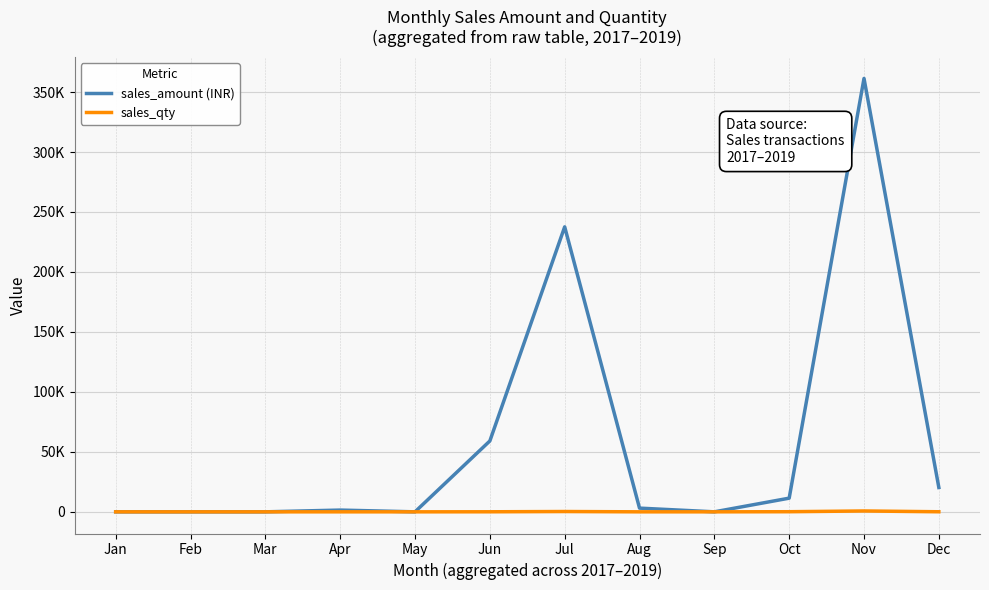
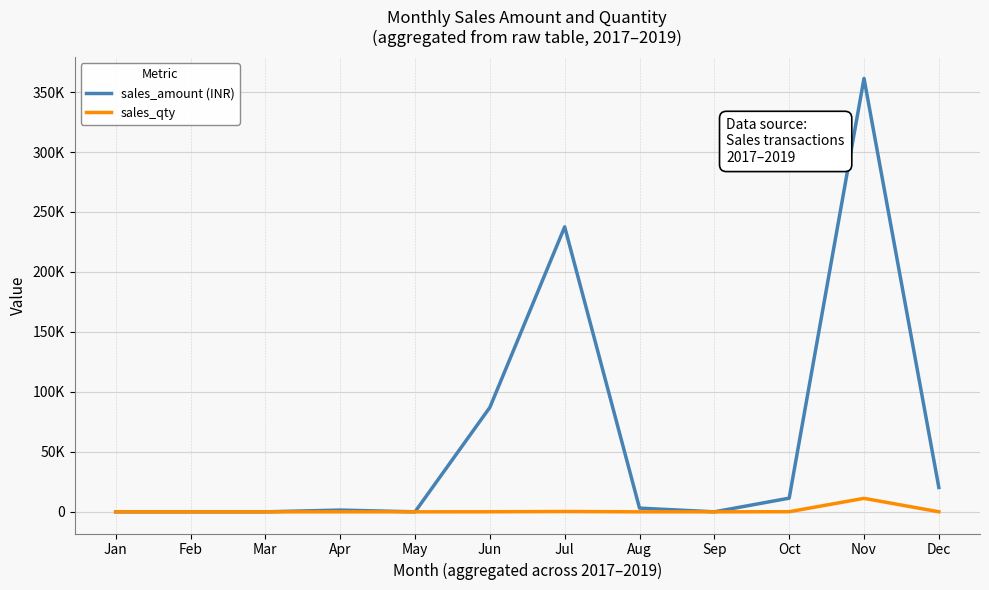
sales_amount (INR), Jun: 59000 -> 87000
sales_qty, Nov: 1000 -> 11000
